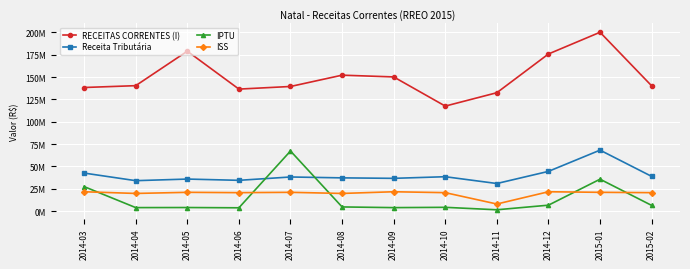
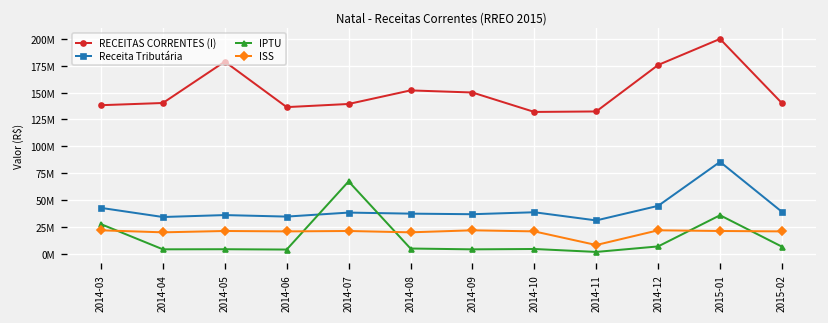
RECEITAS CORRENTES (I), 2014-10: 120000000 -> 130000000
Receita Tributária, 2015-01: 70000000 -> 90000000
